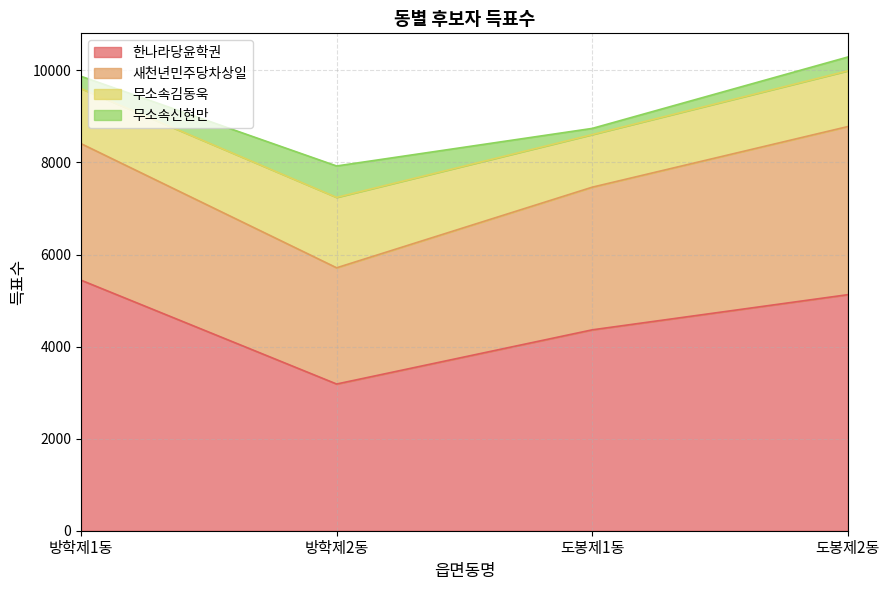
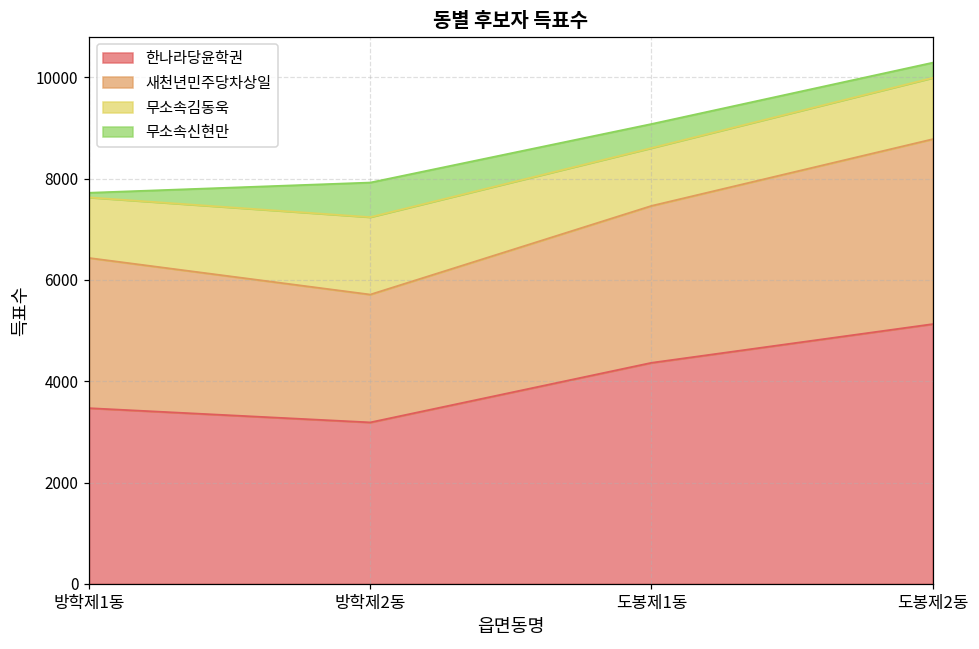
한나라당윤학권, 방학제1동: 5400 -> 3500
무소속신현만, 방학제1동: 300 -> 100
무소속신현만, 도봉제1동: 100 -> 500
